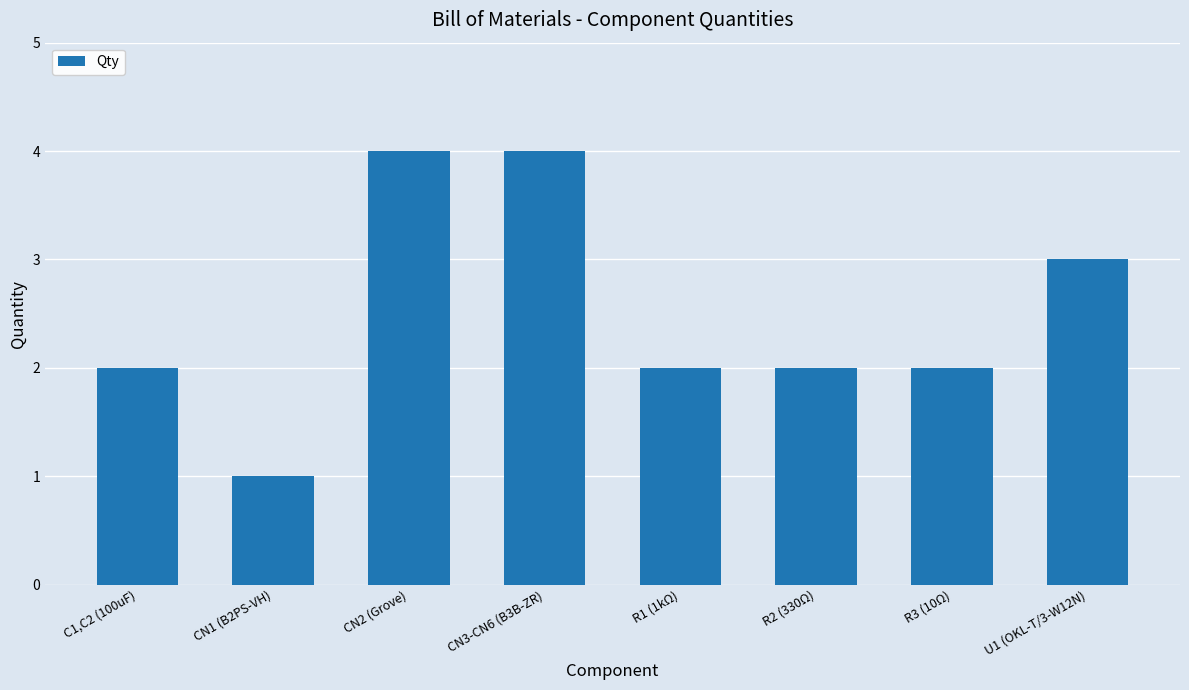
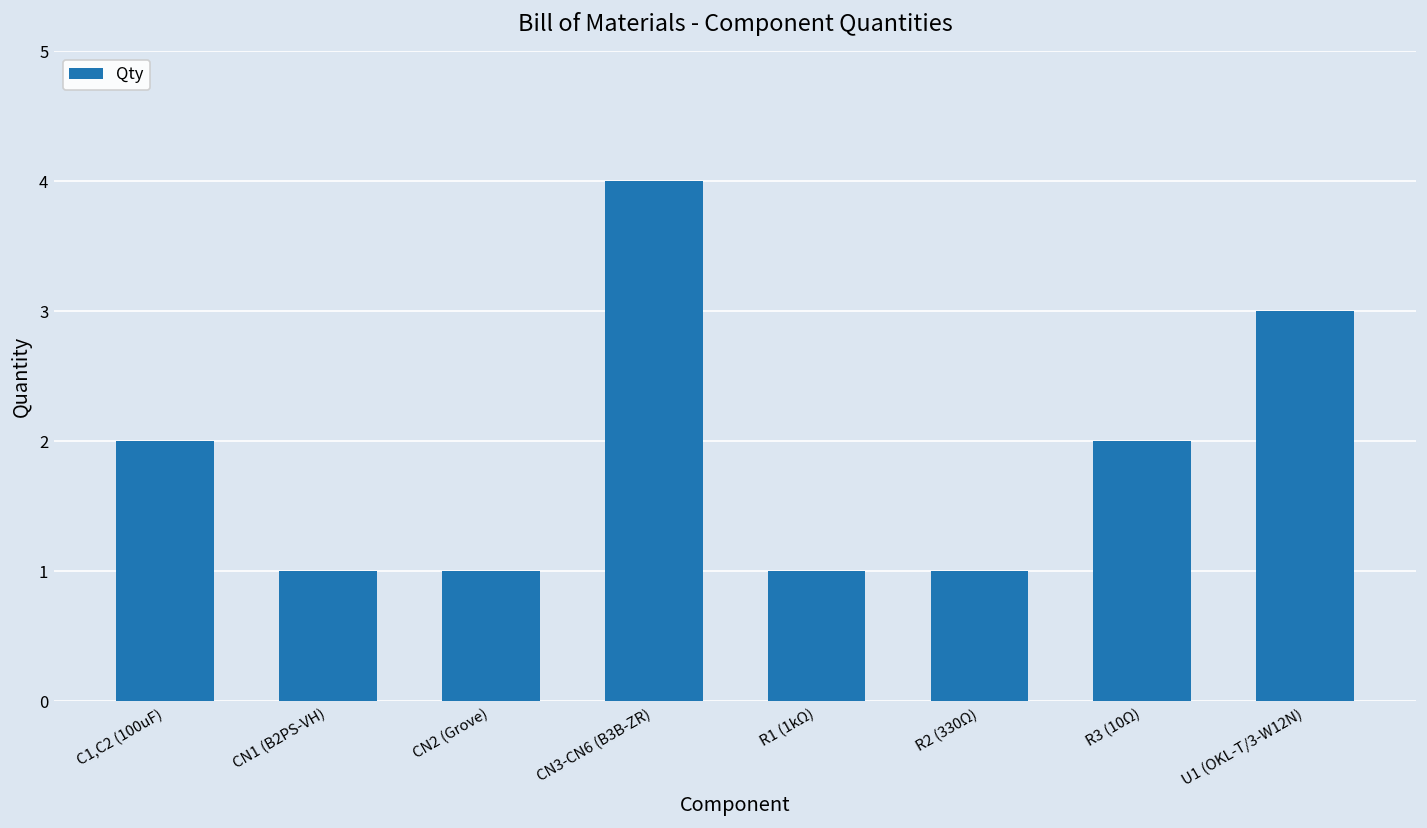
CN2 (Grove): 4 -> 1
R1 (1kΩ): 2 -> 1
R2 (330Ω): 2 -> 1
